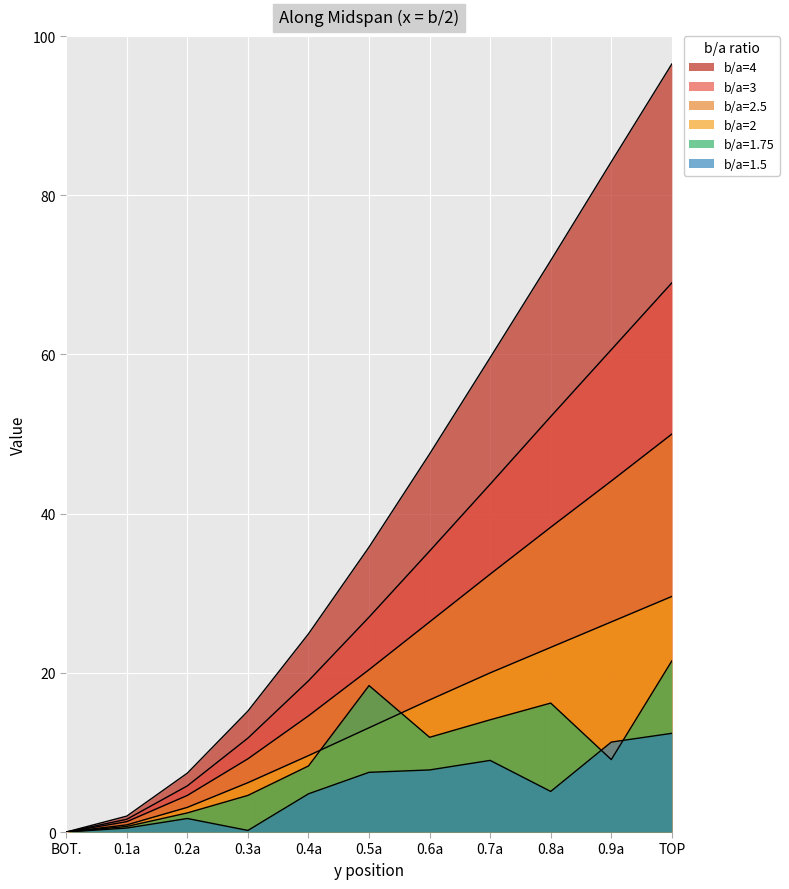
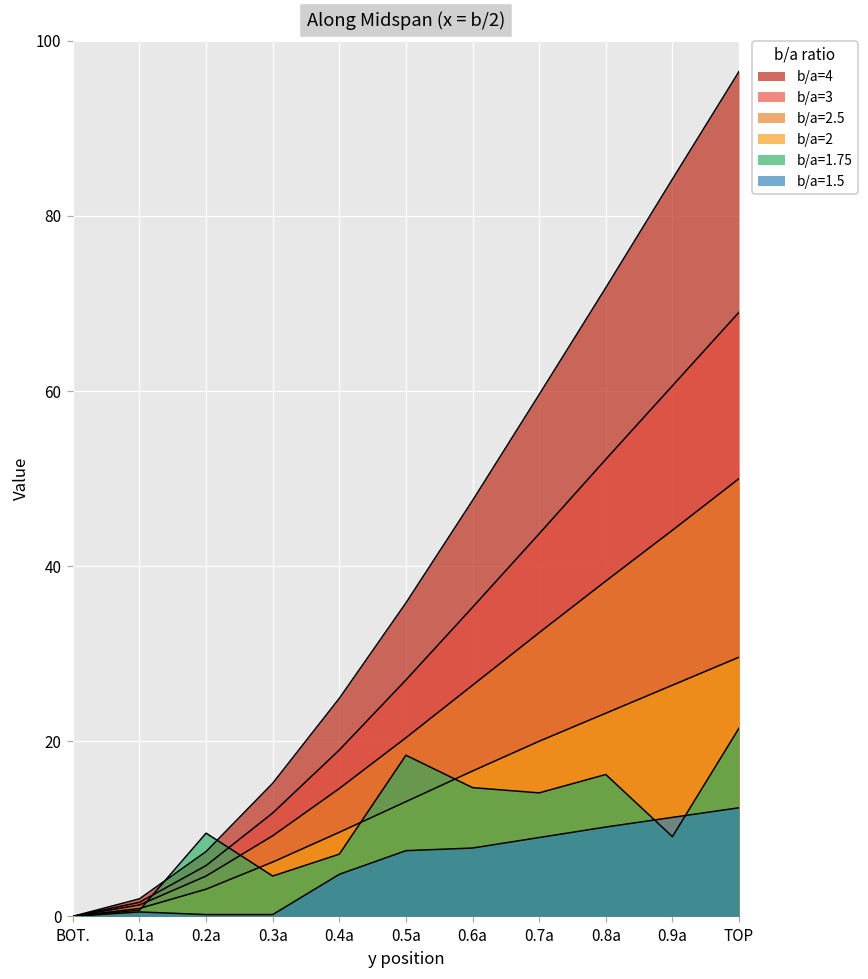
b/a=1.75, 0.2a: 2 -> 10
b/a=1.5, 0.2a: 2 -> 0
b/a=1.75, 0.4a: 8 -> 7
b/a=1.75, 0.6a: 12 -> 15
b/a=1.5, 0.8a: 5 -> 10
